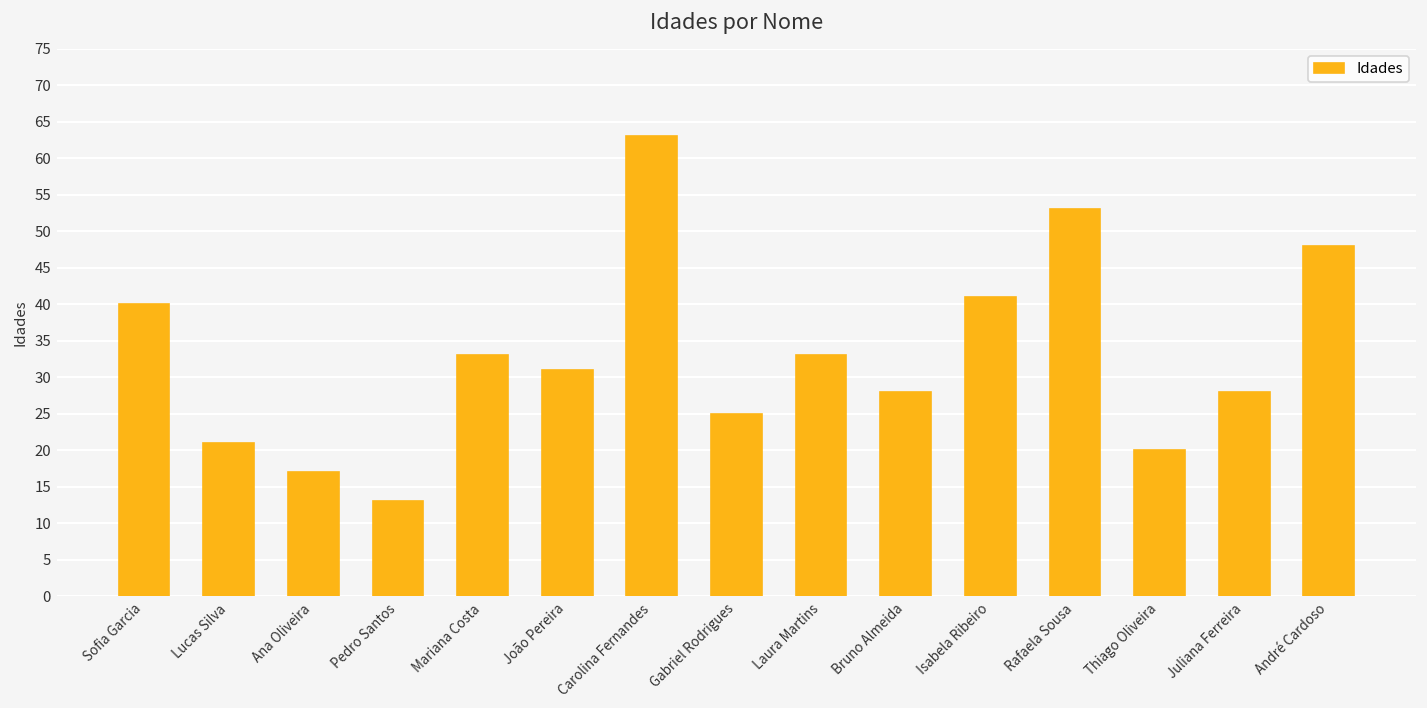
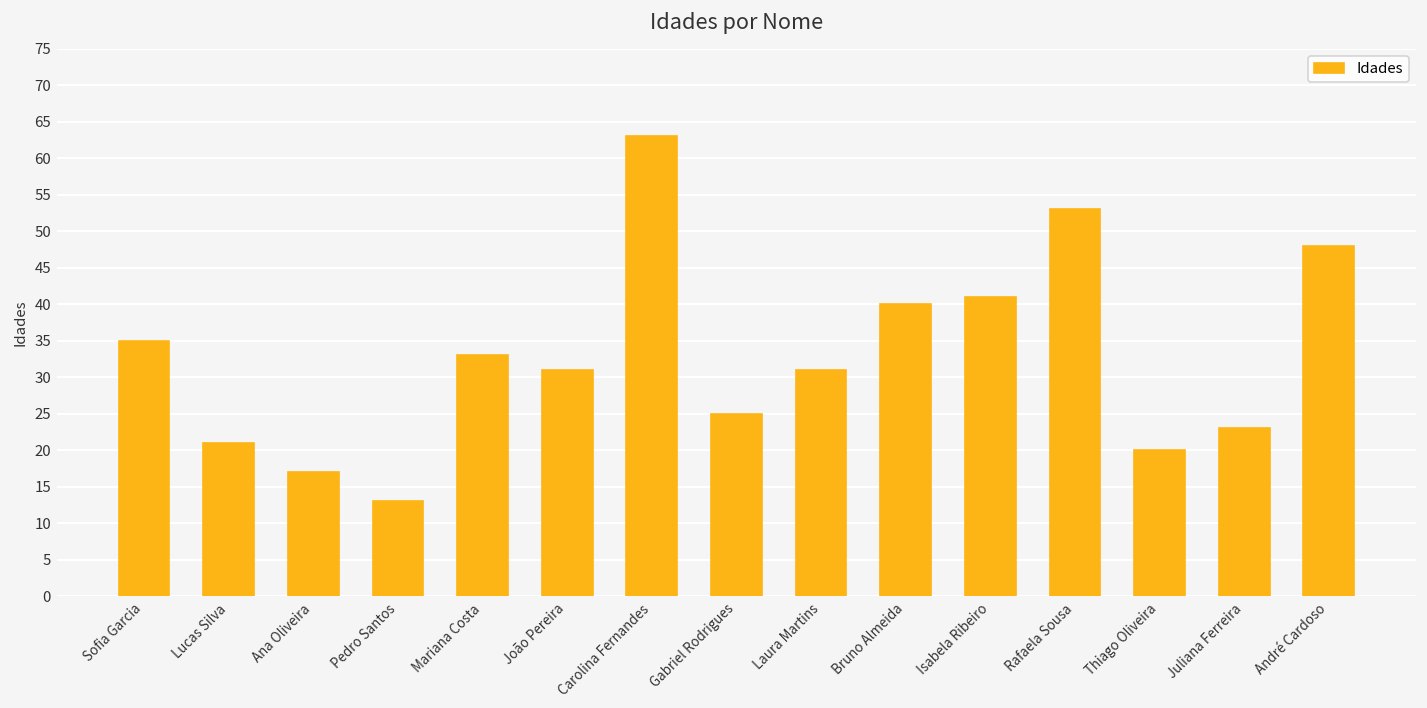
Sofia Garcia: 40 -> 35
Laura Martins: 33 -> 31
Bruno Almeida: 28 -> 40
Juliana Ferreira: 28 -> 23
